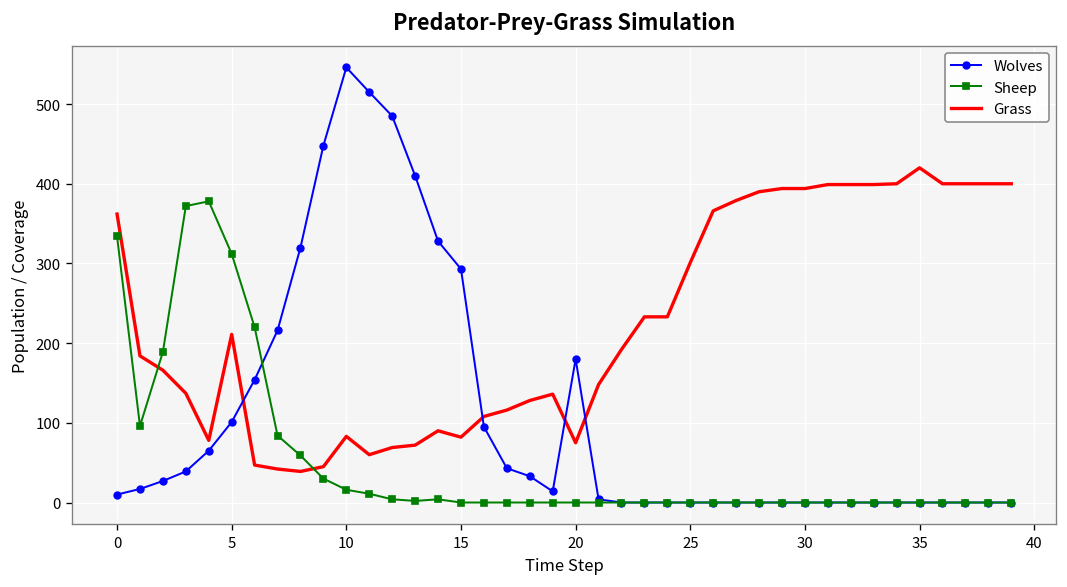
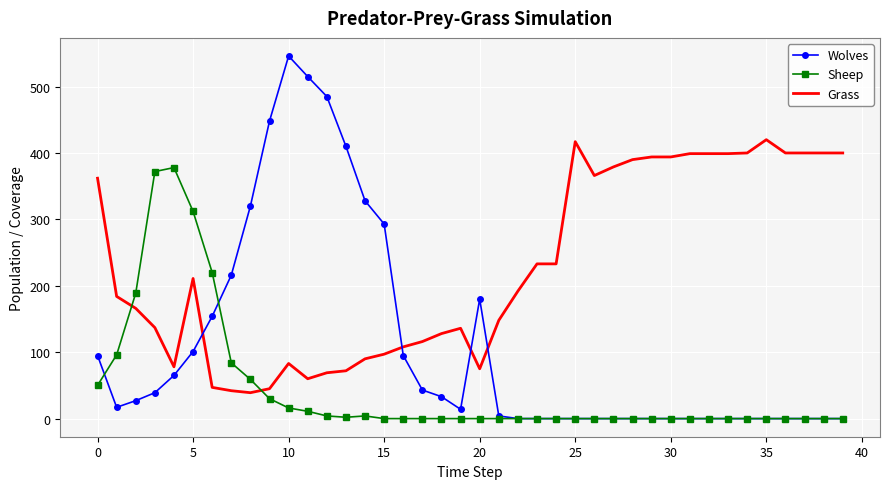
Wolves, 0: 10 -> 100
Sheep, 0: 330 -> 50
Grass, 15: 80 -> 100
Grass, 25: 300 -> 420
